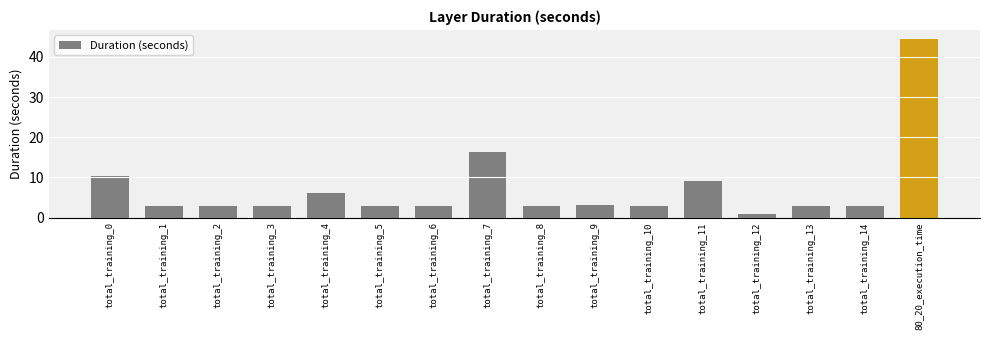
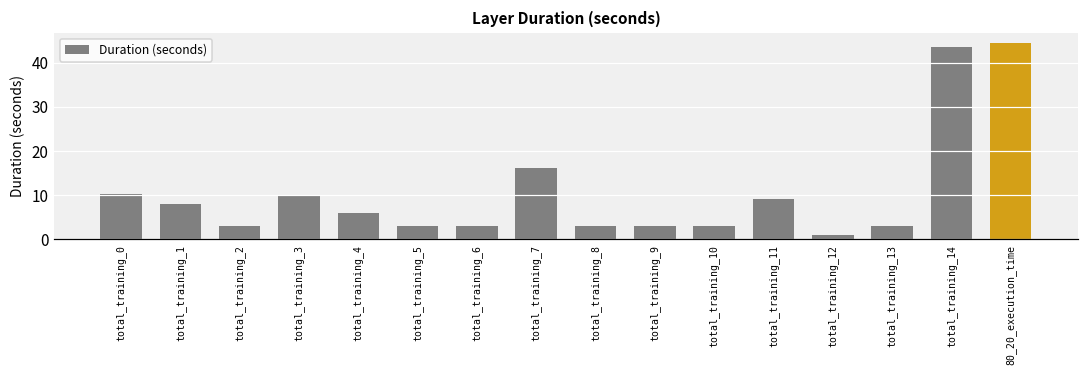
total_training_1: 3 -> 8
total_training_3: 3 -> 10
total_training_14: 3 -> 43
